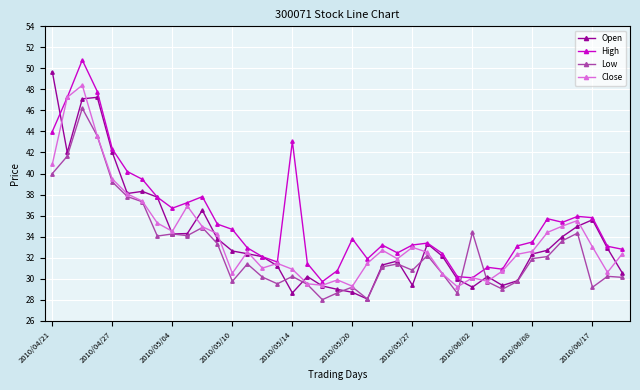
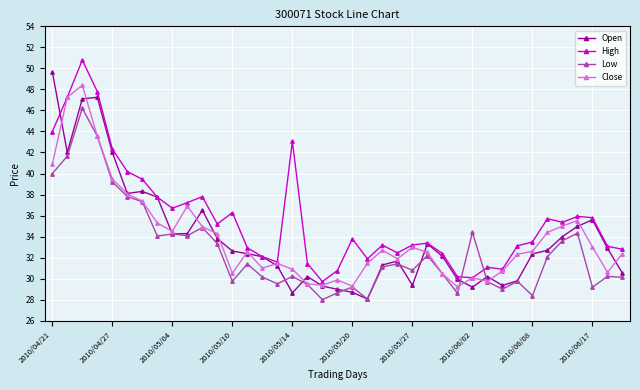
High, 2010/05/10: 34.7 -> 36.3
Low, 2010/06/08: 31.9 -> 28.4
